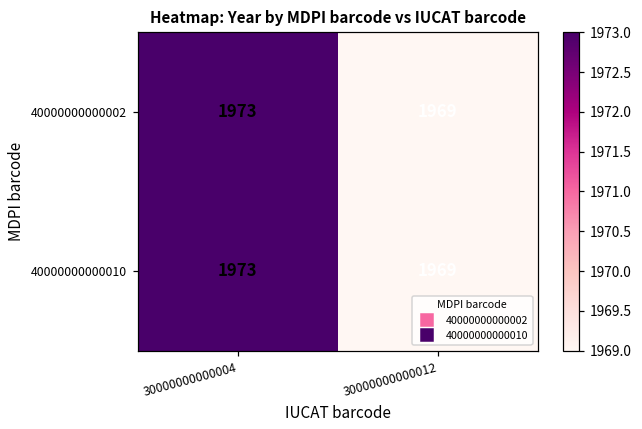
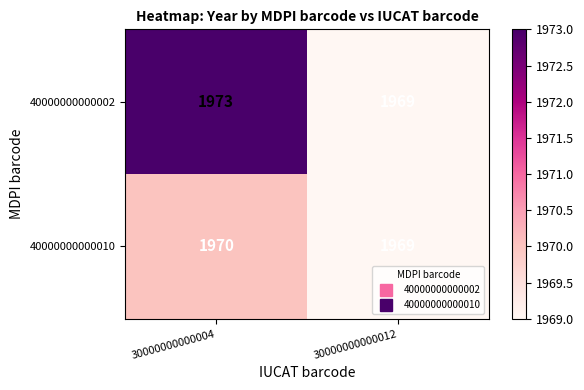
40000000000010, 30000000000004: 1973 -> 1970
